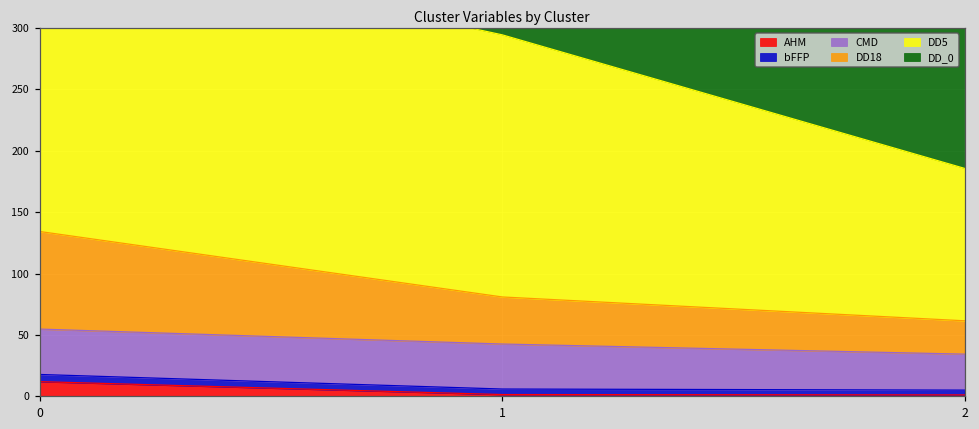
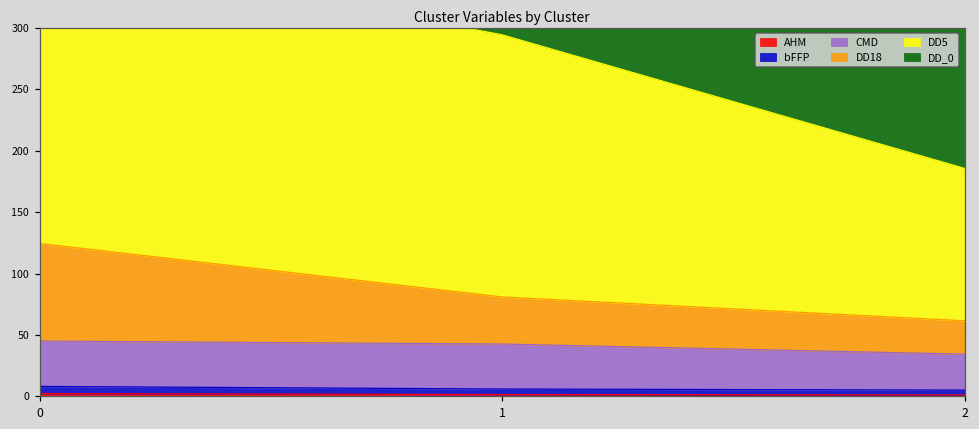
AHM, 0: 12 -> 2
